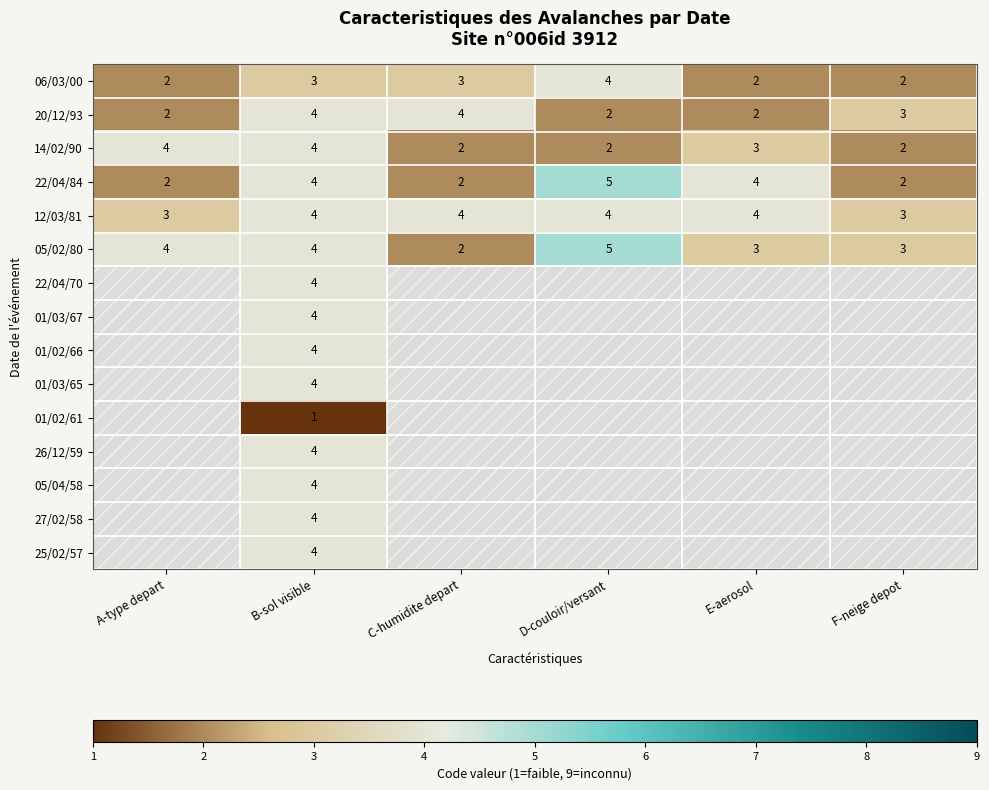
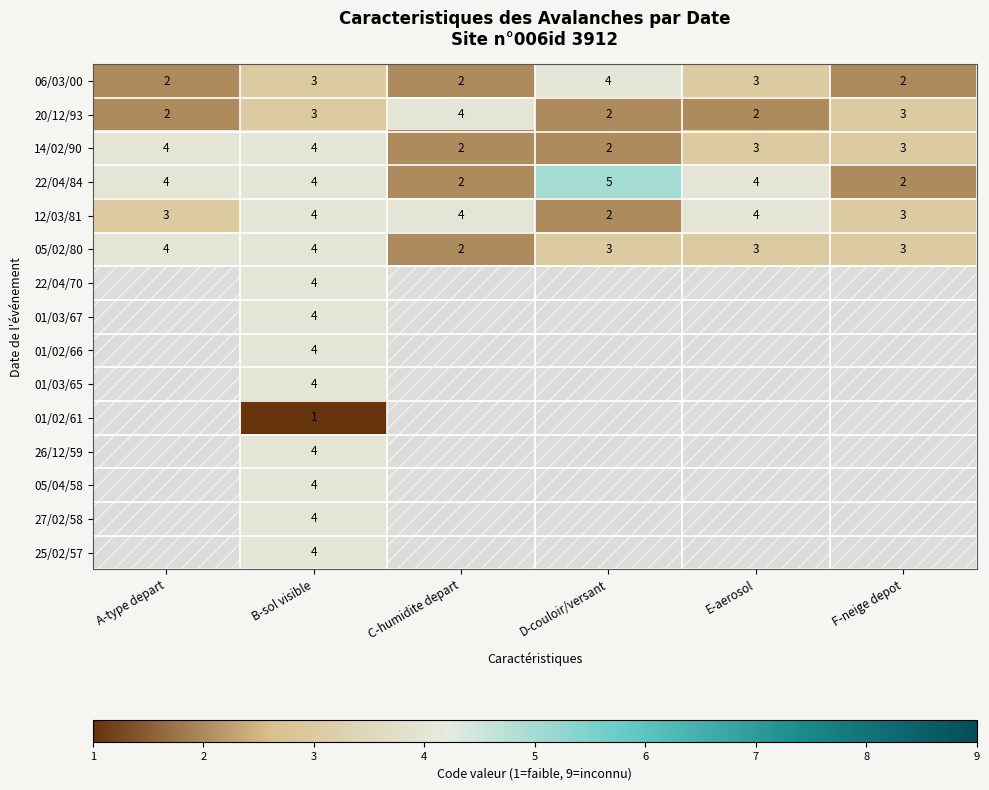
06/03/00, C-humidite depart: 3 -> 2
06/03/00, E-aerosol: 2 -> 3
20/12/93, B-sol visible: 4 -> 3
14/02/90, F-neige depot: 2 -> 3
22/04/84, A-type depart: 2 -> 4
12/03/81, D-couloir/versant: 4 -> 2
05/02/80, D-couloir/versant: 5 -> 3
